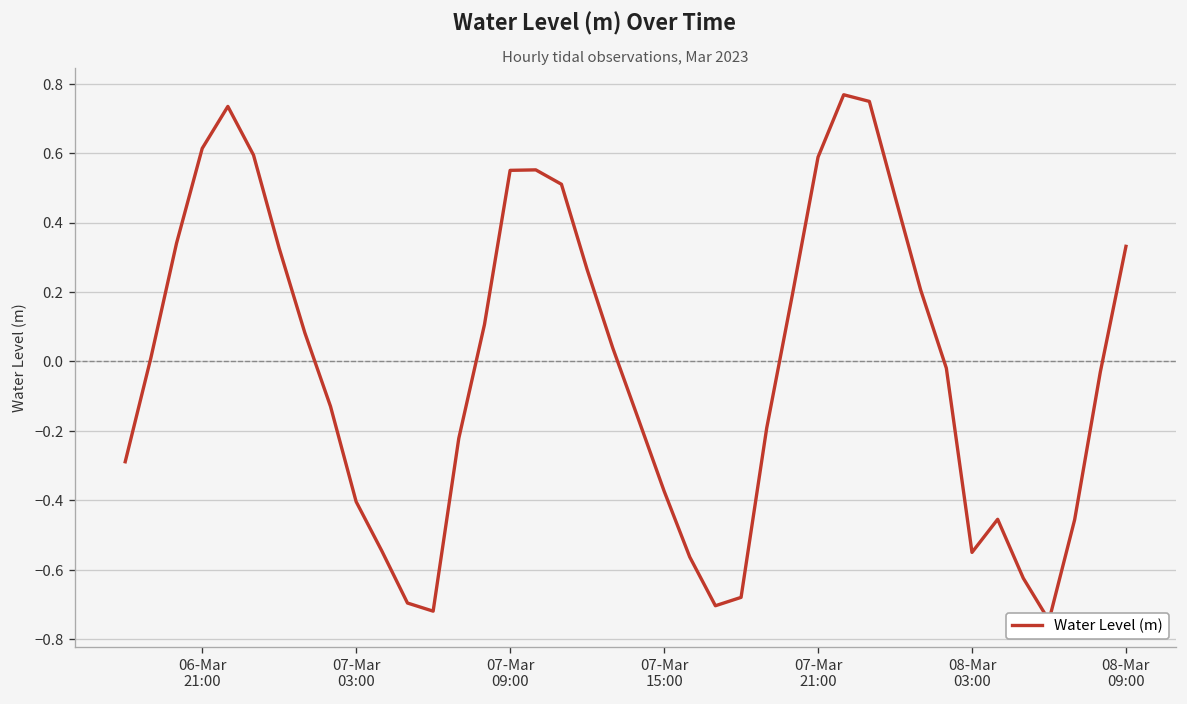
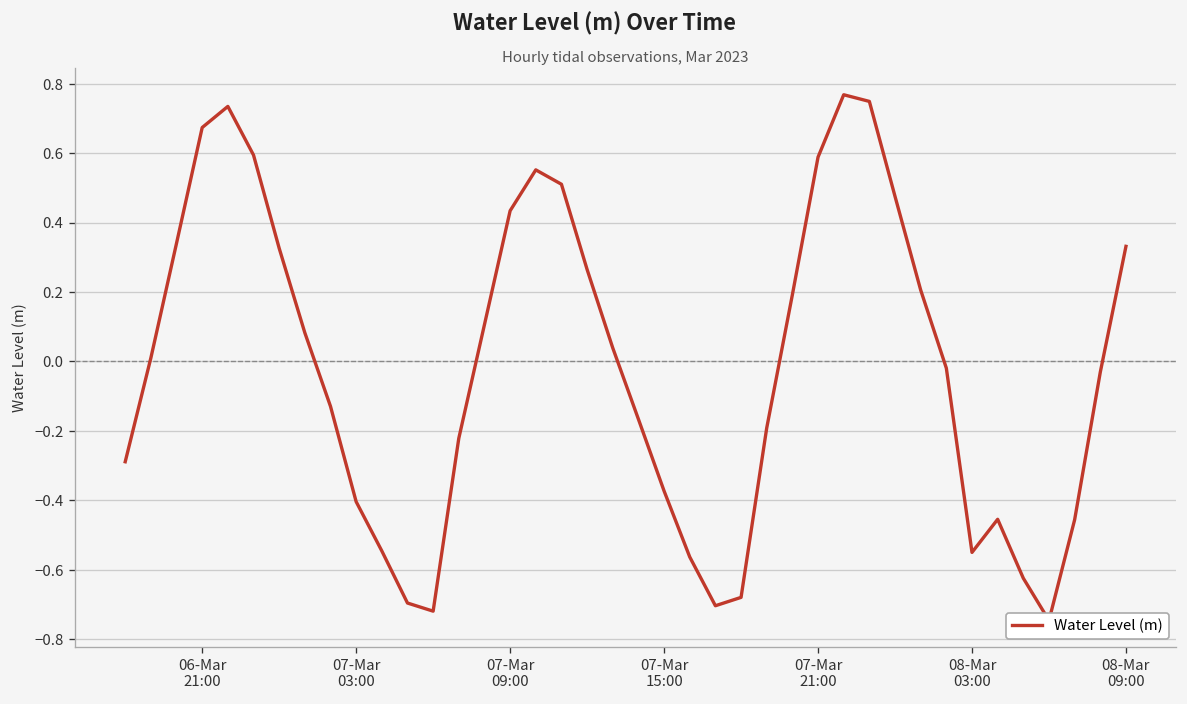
06-Mar 21:00: 0.61 -> 0.67
07-Mar 09:00: 0.55 -> 0.43
